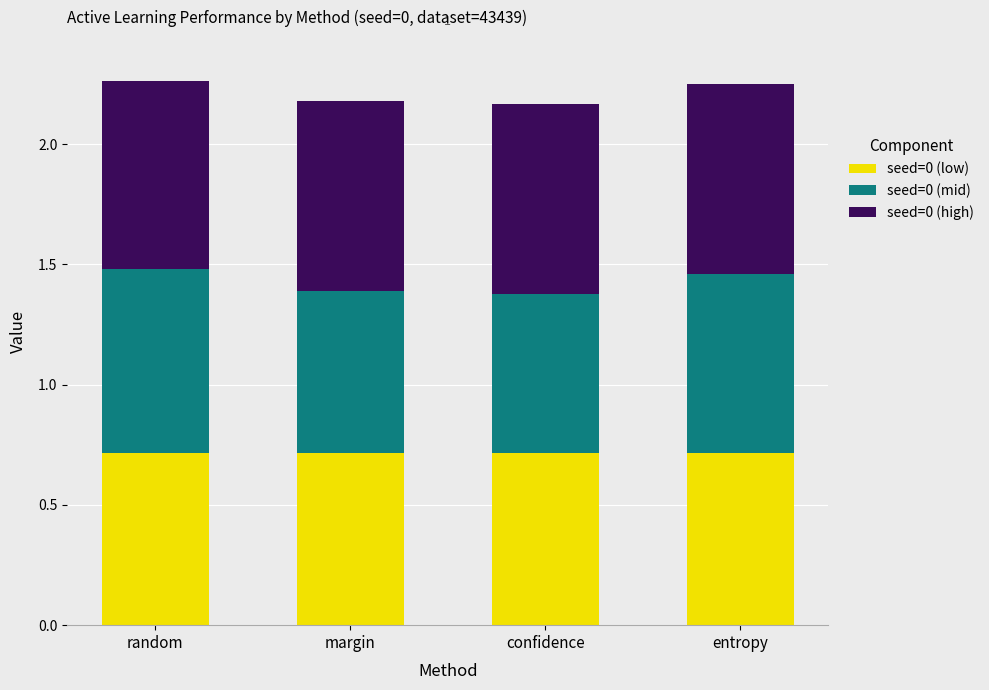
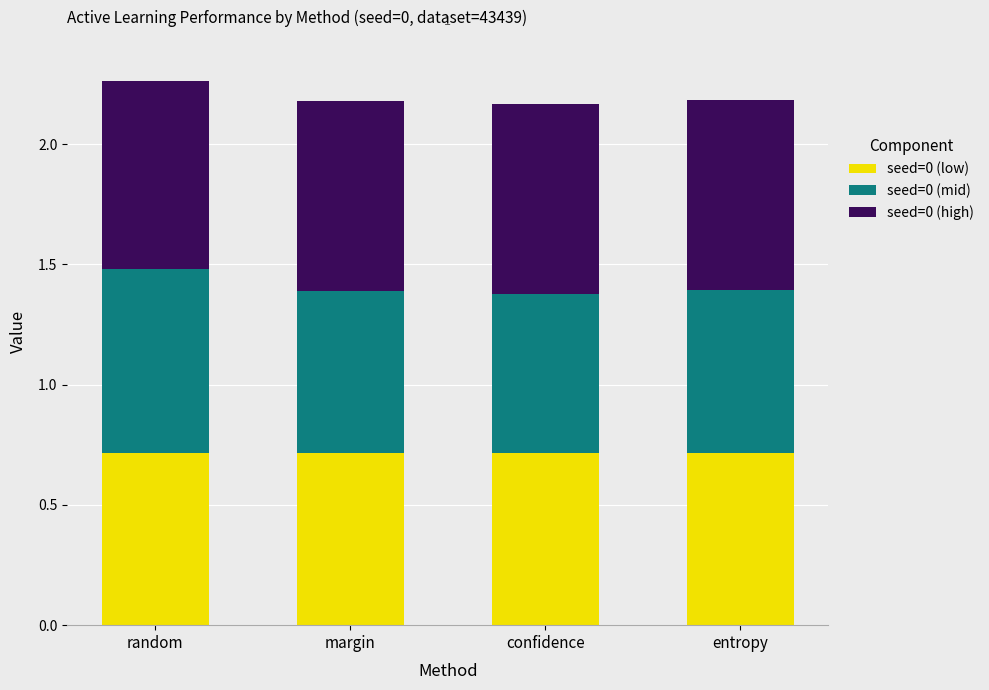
seed=0 (mid), entropy: 0.74 -> 0.68
